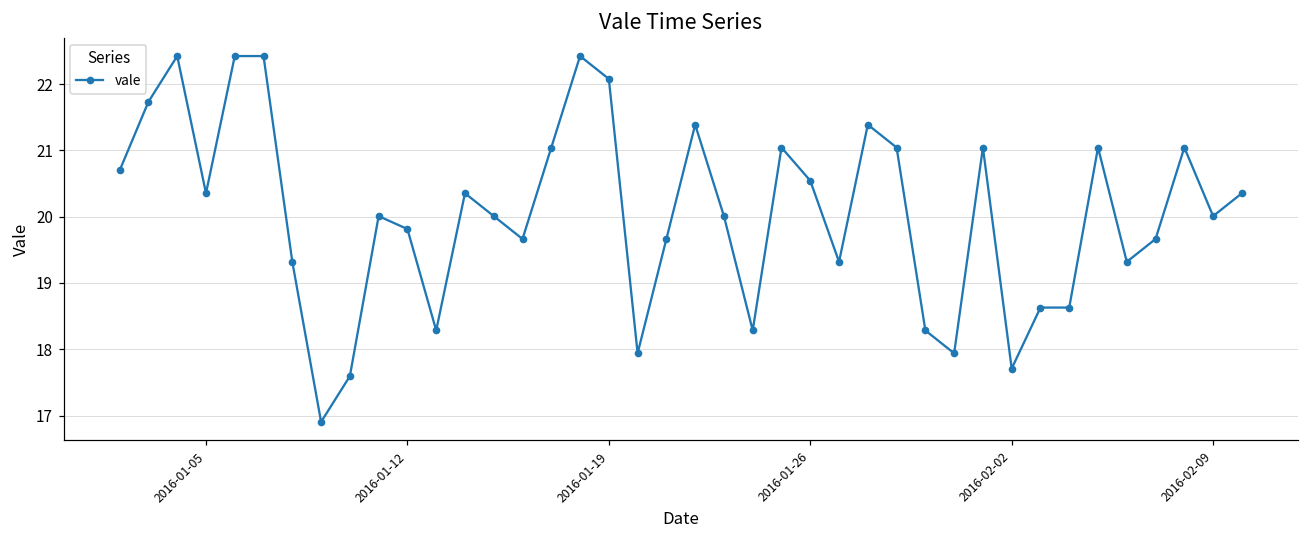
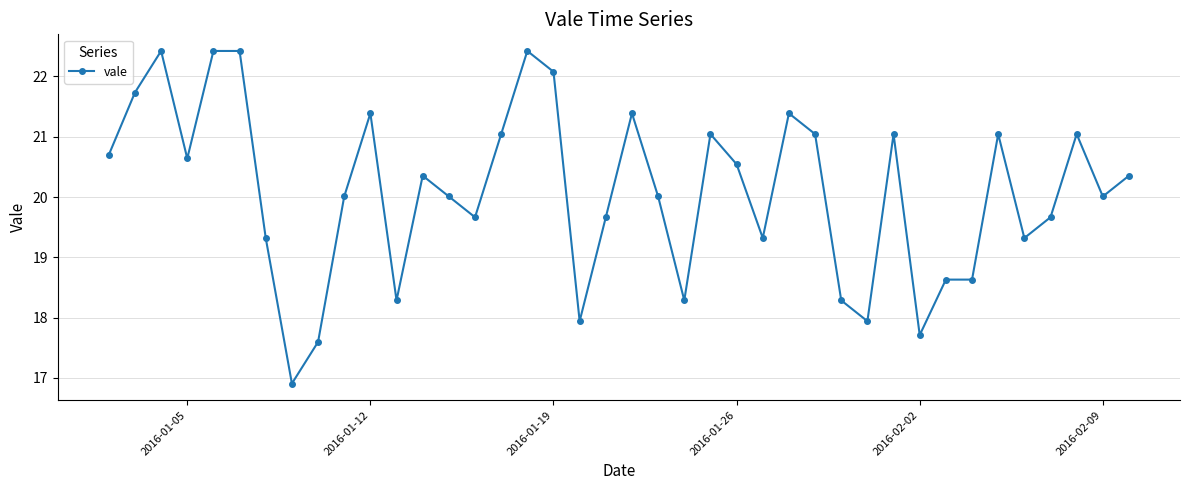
2016-01-05: 20.4 -> 20.6
2016-01-12: 19.8 -> 21.4
